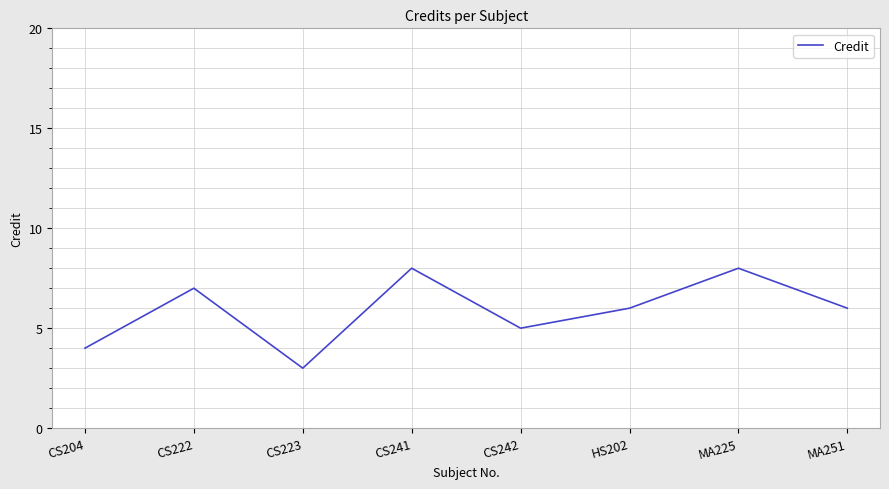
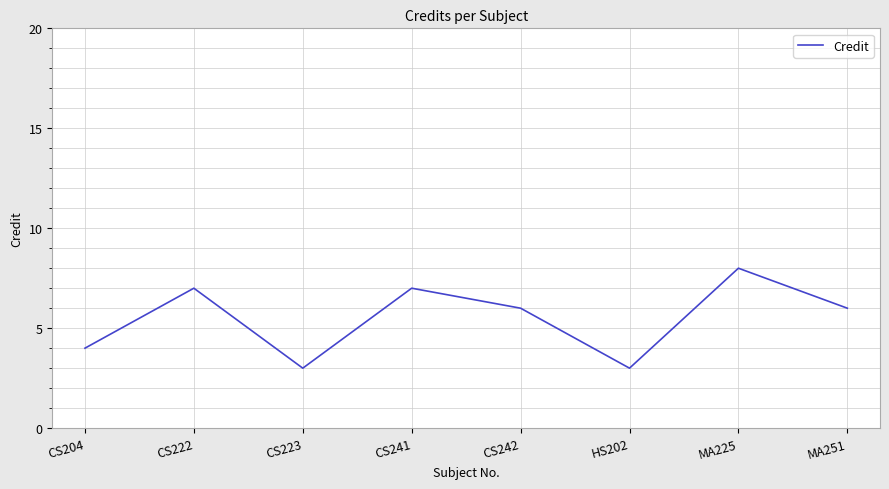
CS241: 8 -> 7
CS242: 5 -> 6
HS202: 6 -> 3
